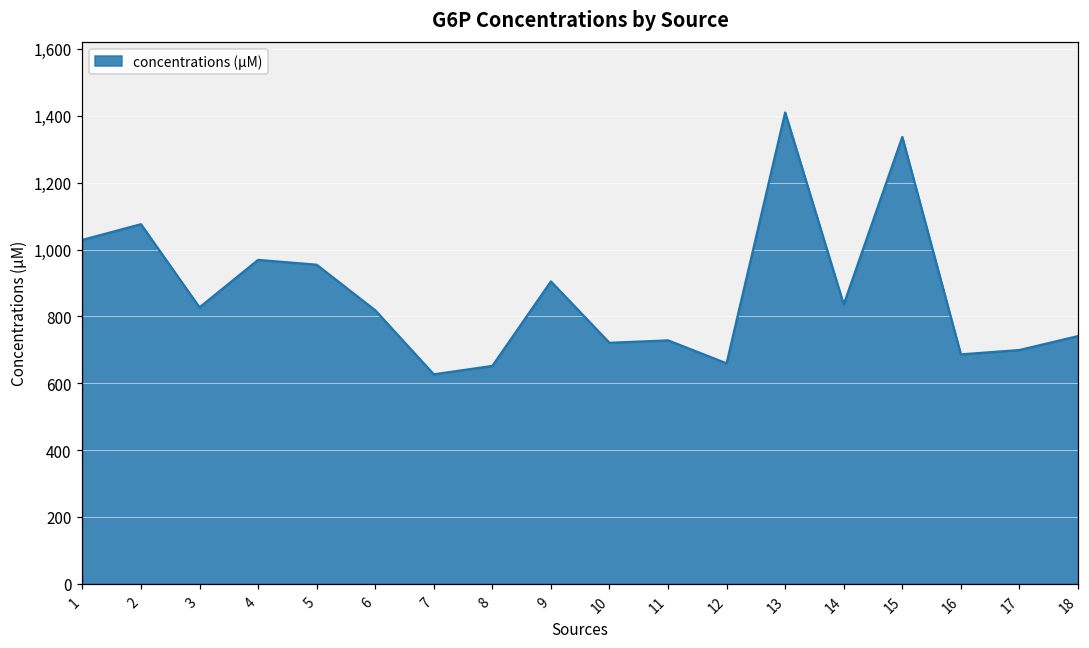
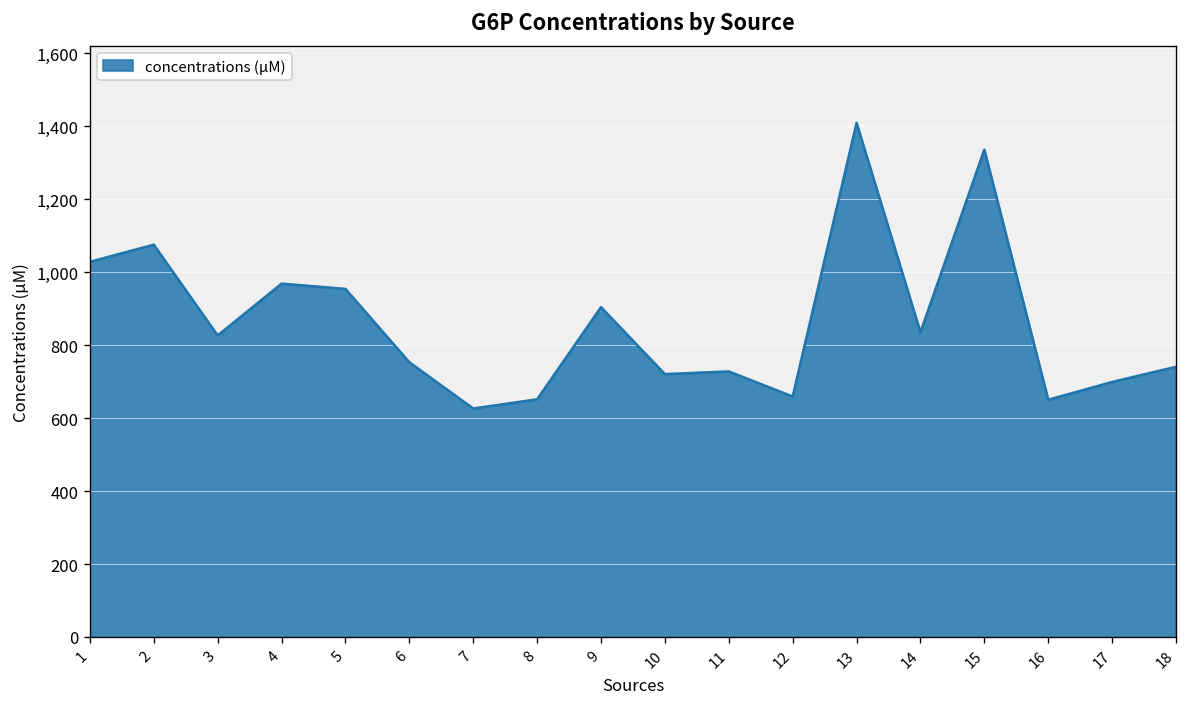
6: 820 -> 750
16: 690 -> 650
